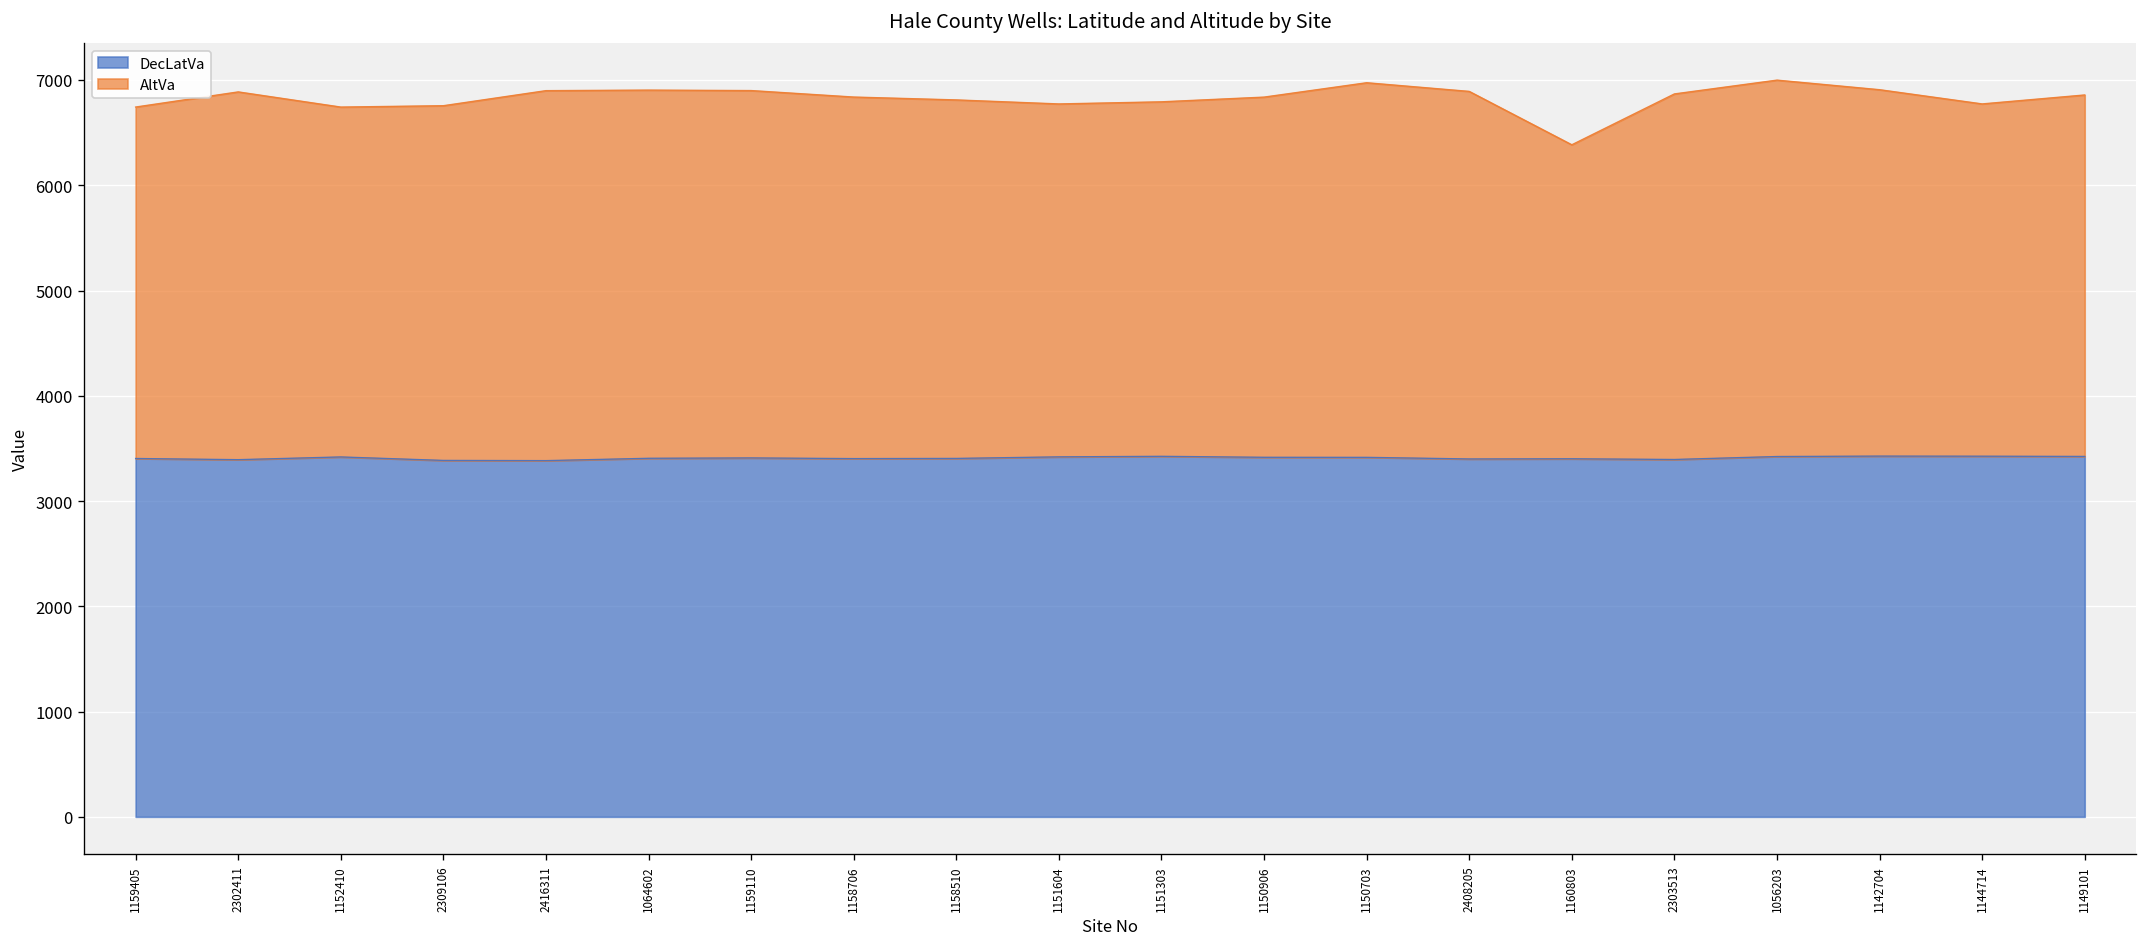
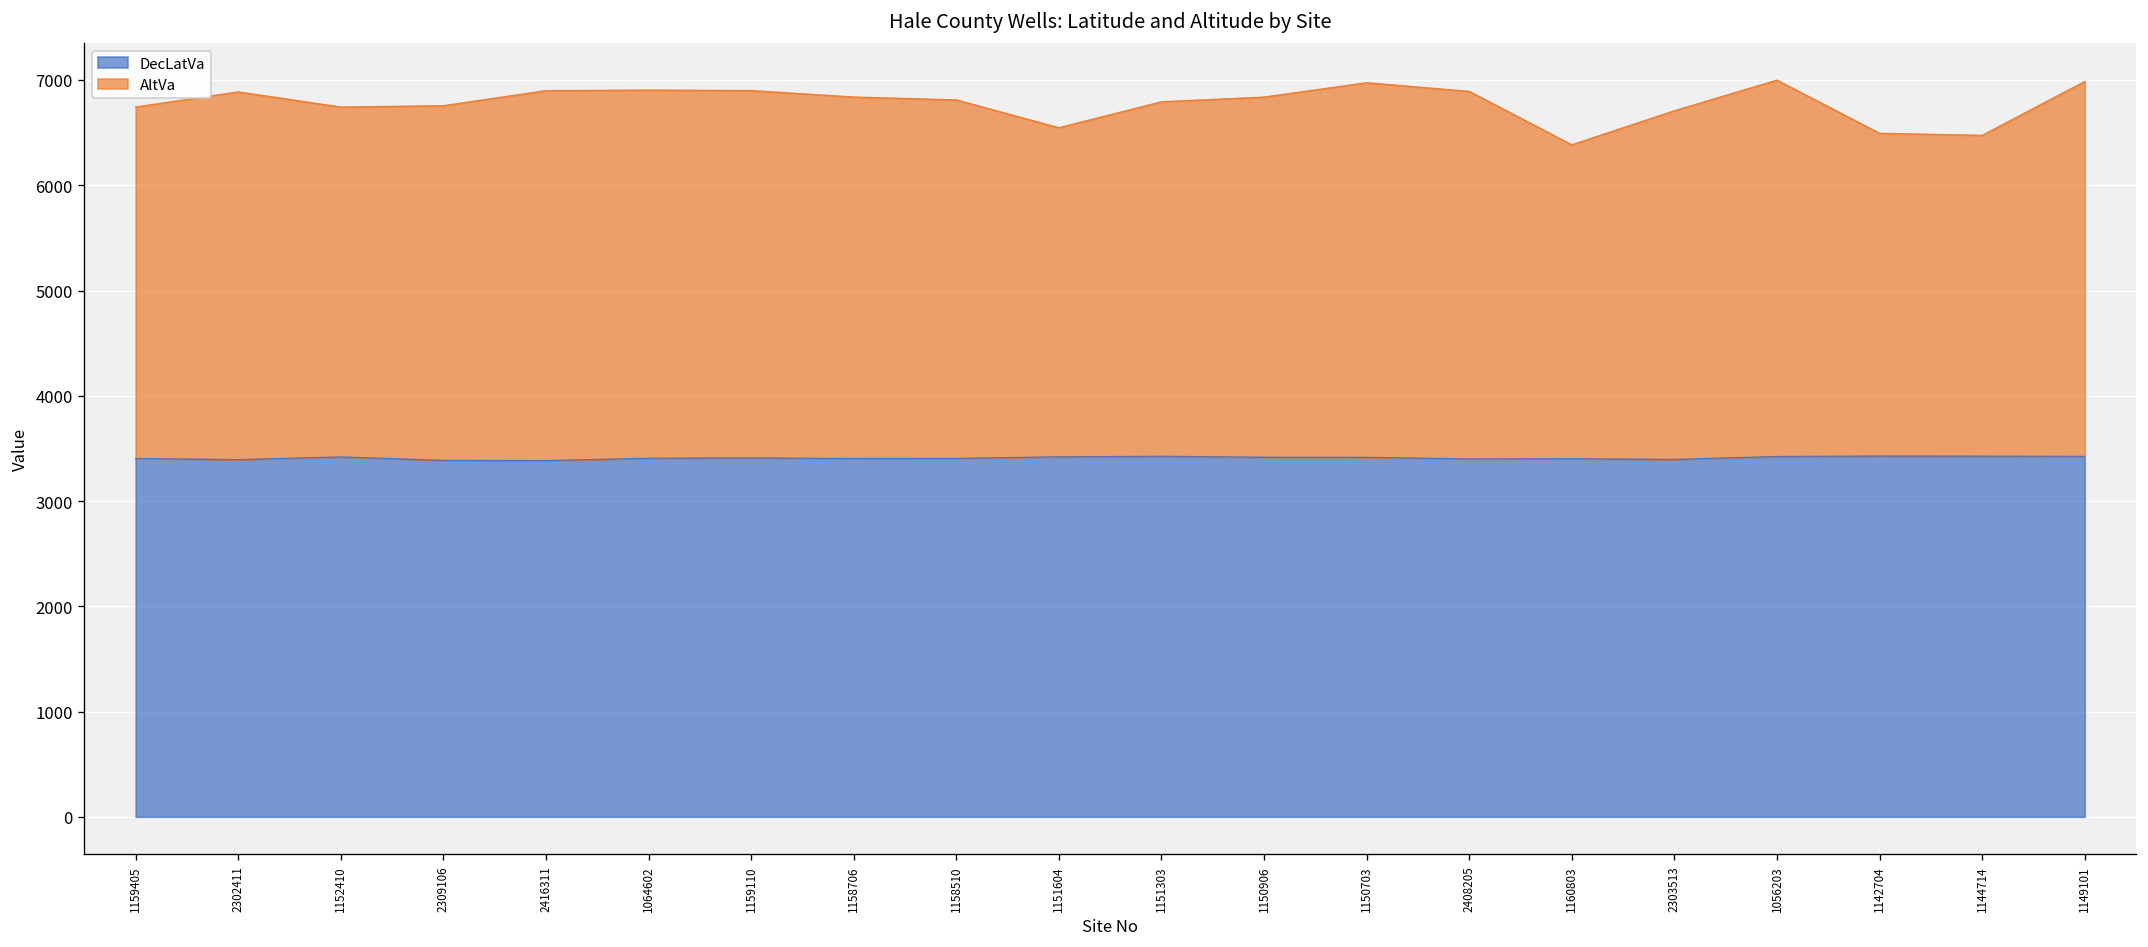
AltVa, 1151604: 3400 -> 3100
AltVa, 2303513: 3500 -> 3300
AltVa, 1142704: 3500 -> 3100
AltVa, 1144714: 3300 -> 3000
AltVa, 1149101: 3400 -> 3600
